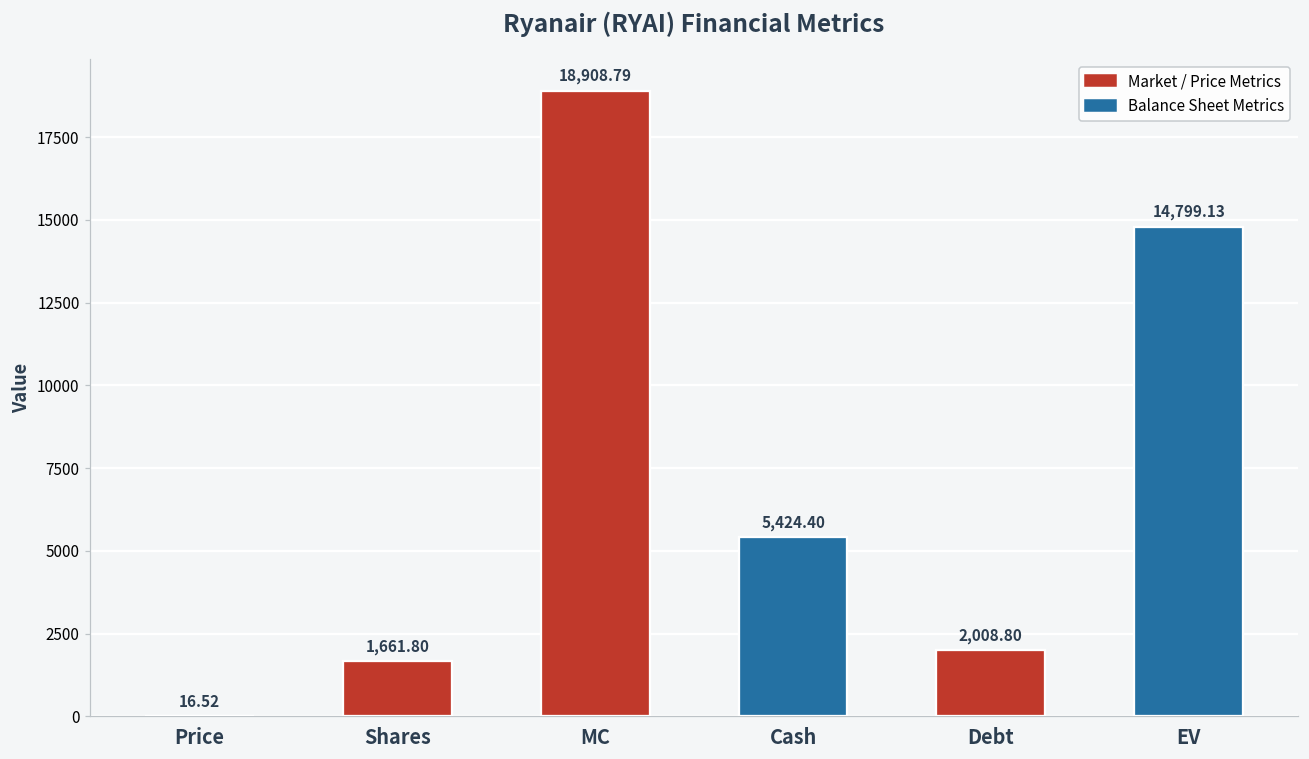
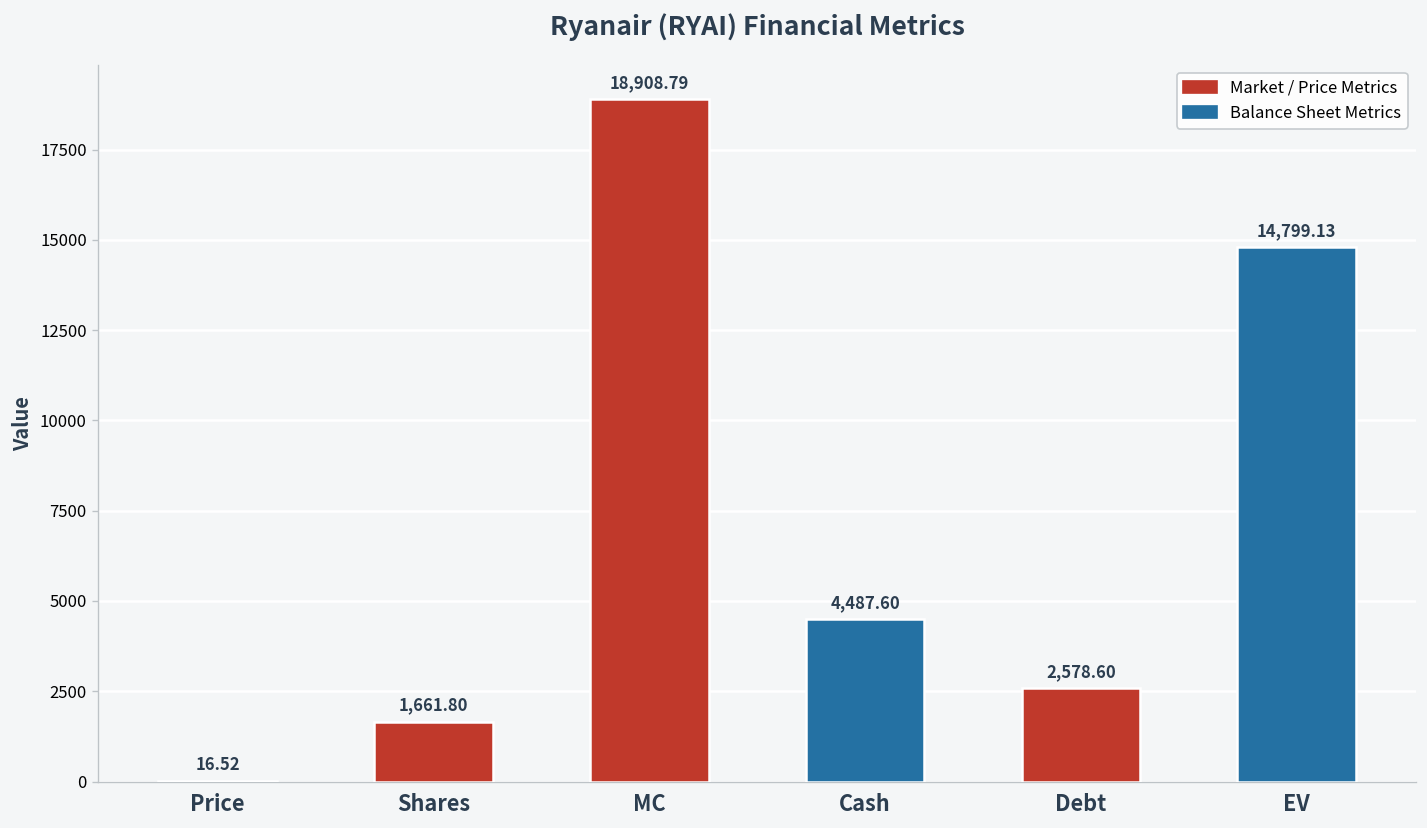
Cash: 5,424.40 -> 4,487.60
Debt: 2,008.80 -> 2,578.60
